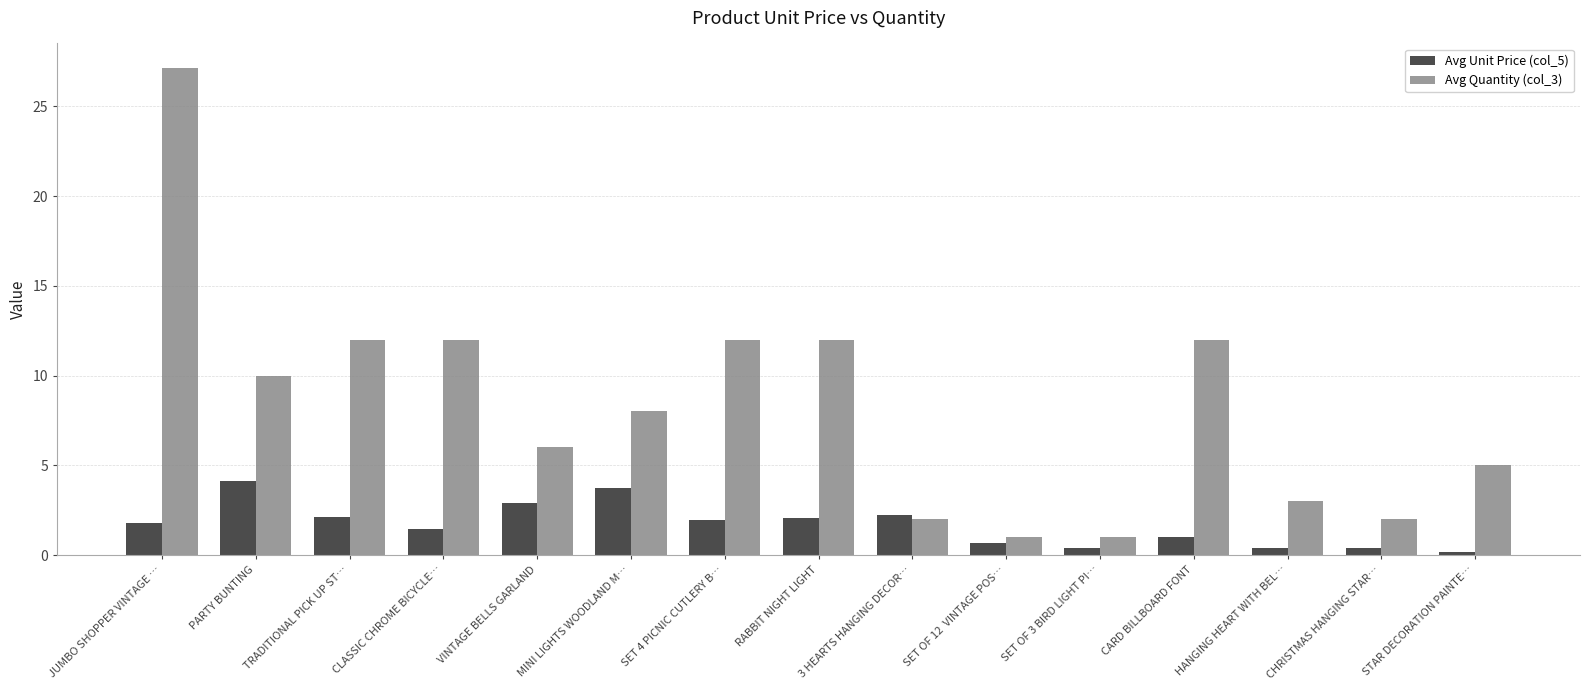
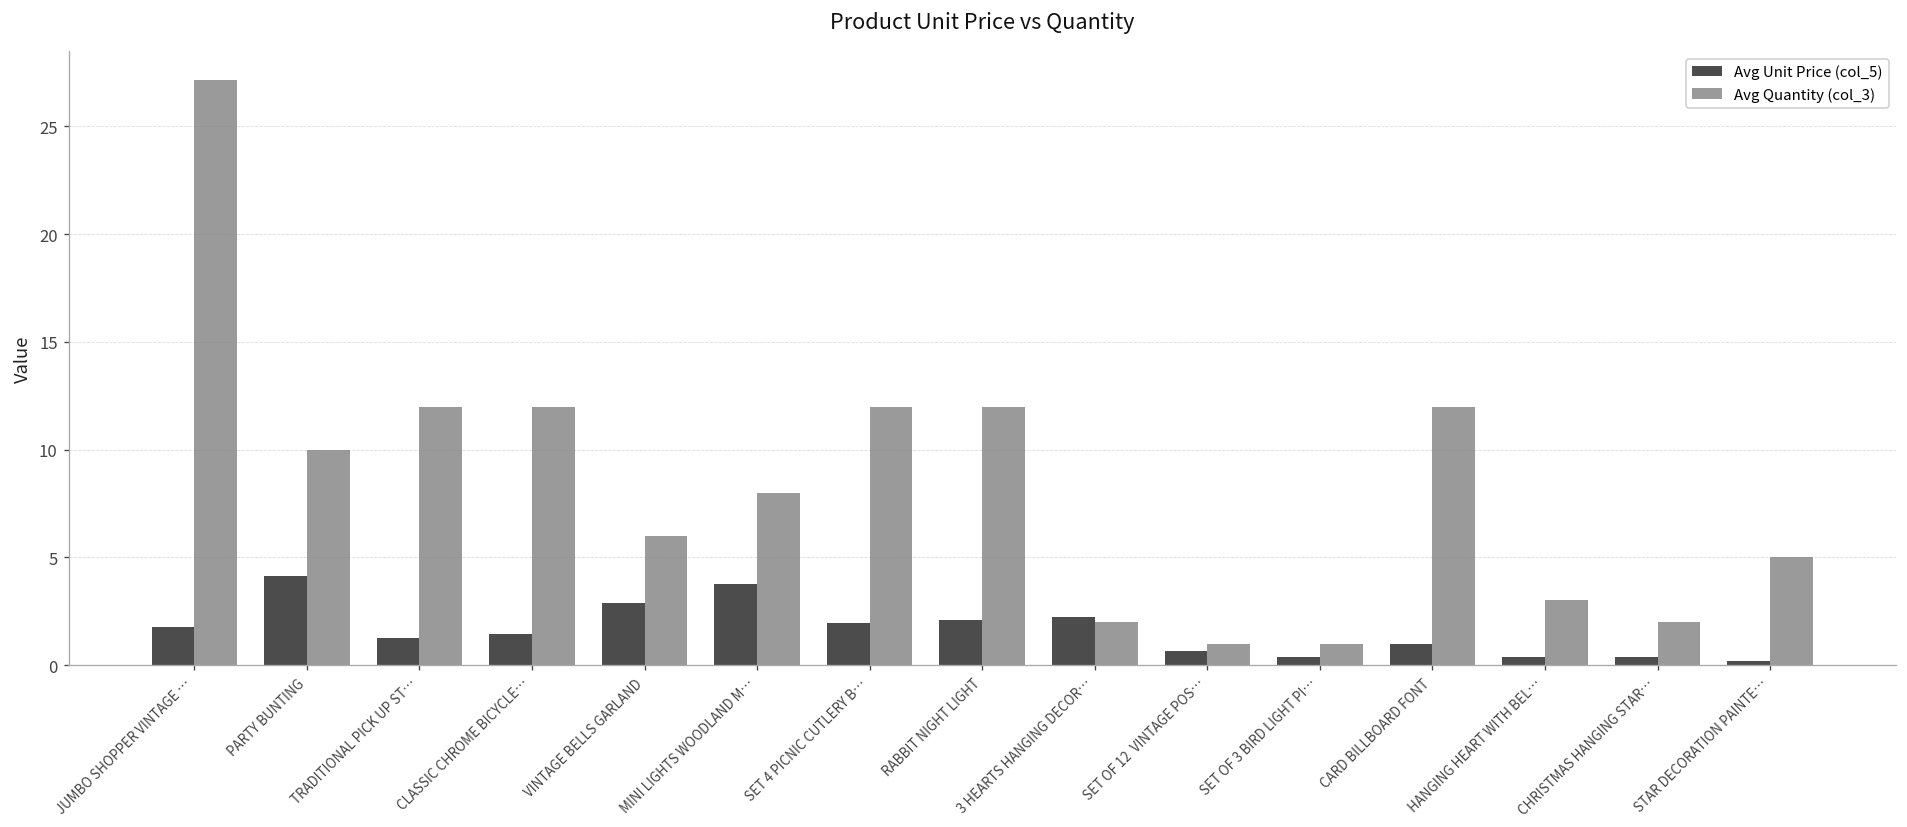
Avg Unit Price (col_5), TRADITIONAL PICK UP ST…: 2.1 -> 1.3
